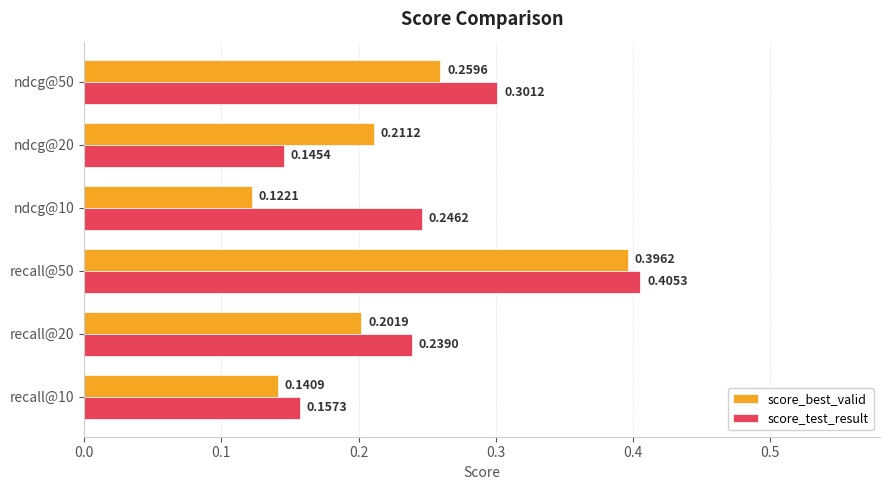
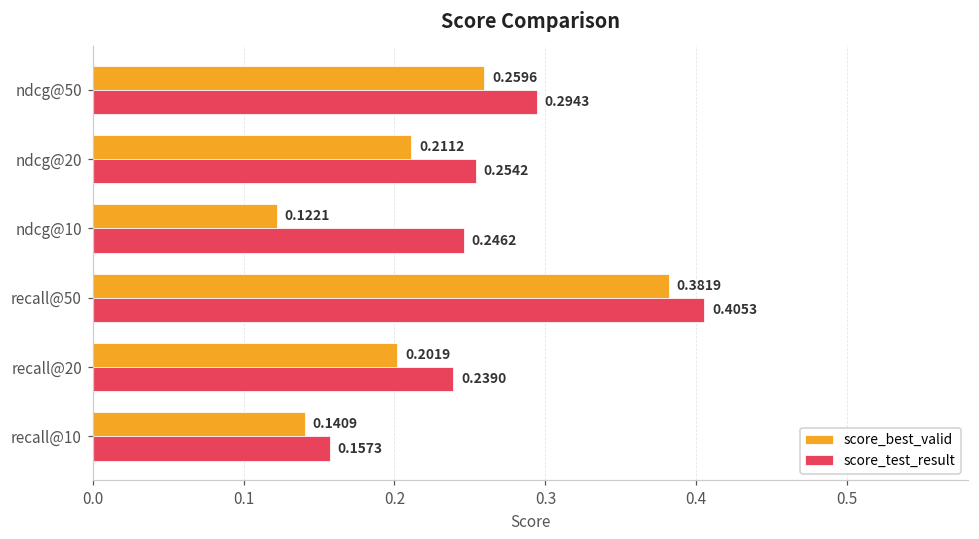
score_test_result, ndcg@50: 0.3012 -> 0.2943
score_test_result, ndcg@20: 0.1454 -> 0.2542
score_best_valid, recall@50: 0.3962 -> 0.3819
